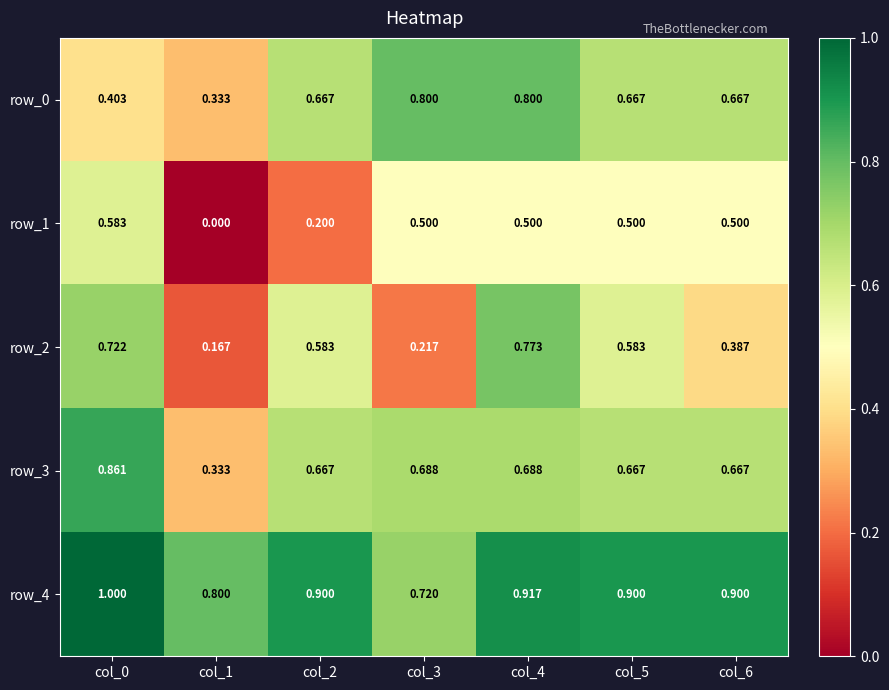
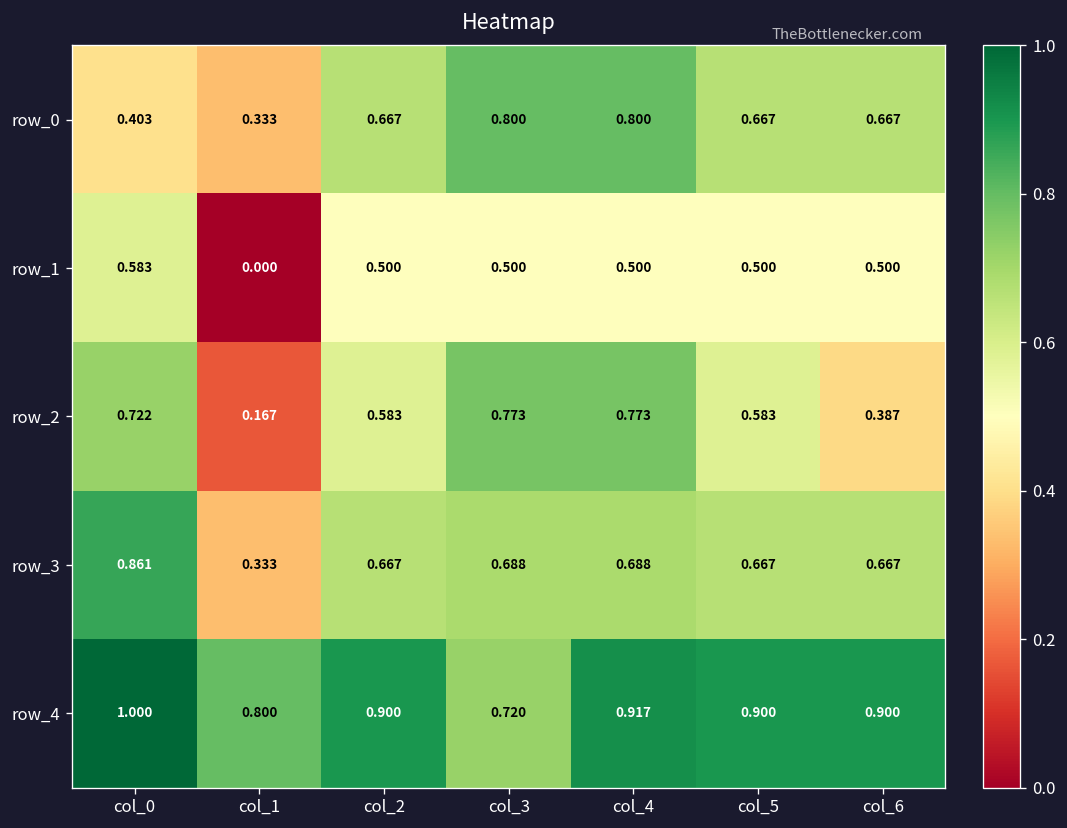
row_1, col_2: 0.200 -> 0.500
row_2, col_3: 0.217 -> 0.773
